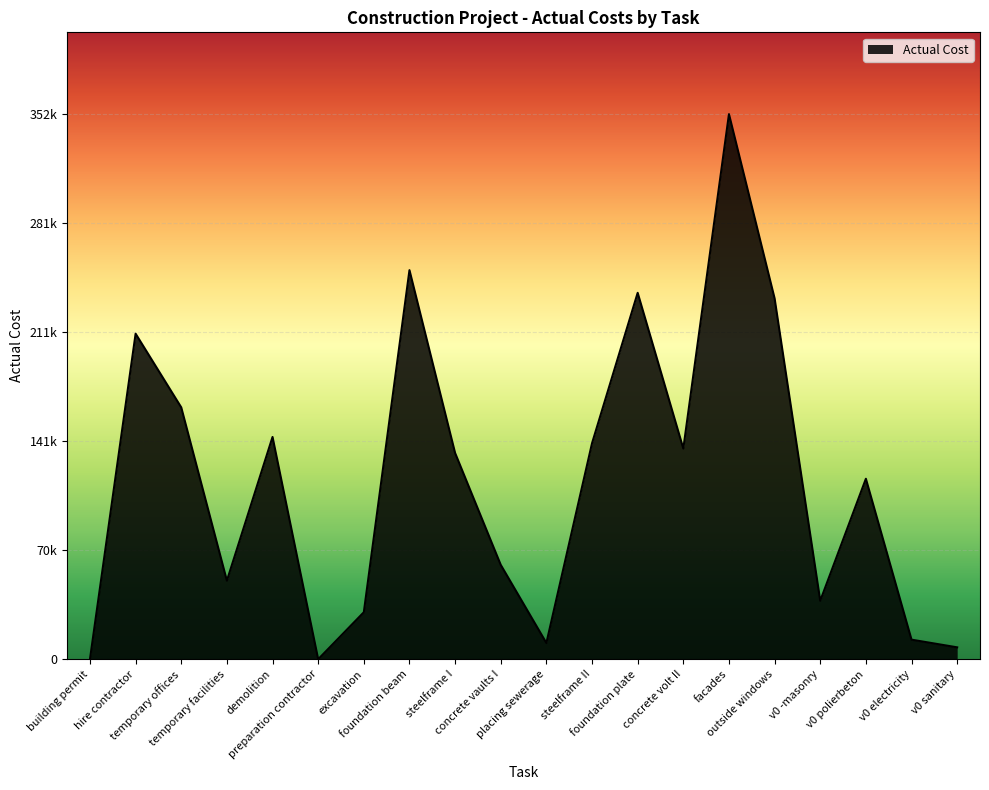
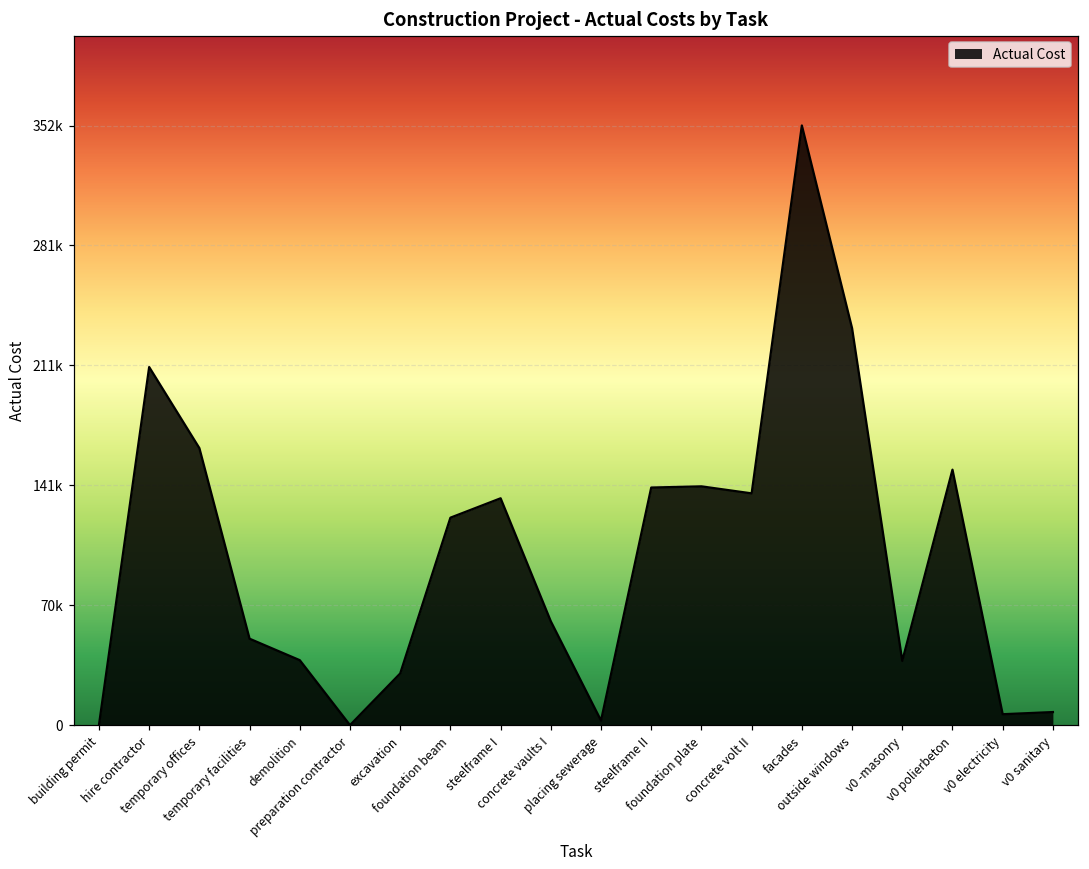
demolition: 143000 -> 38000
foundation beam: 251000 -> 122000
placing sewerage: 10000 -> 3000
foundation plate: 236000 -> 140000
v0 polierbeton: 116000 -> 150000
v0 electricity: 13000 -> 6000
